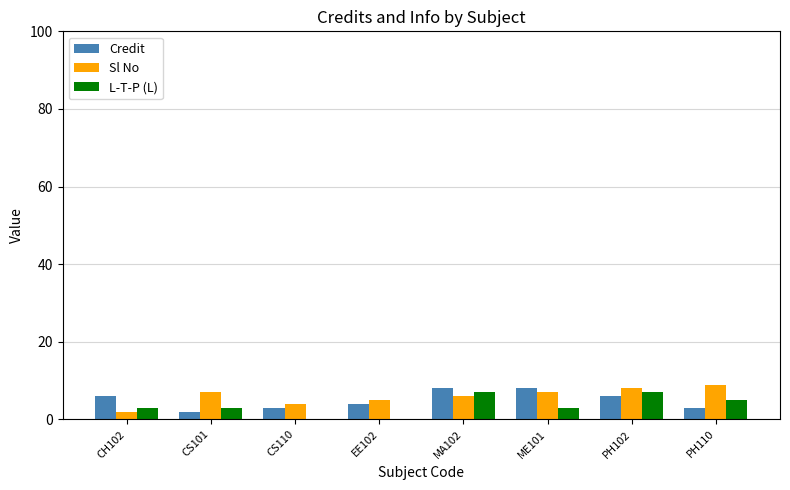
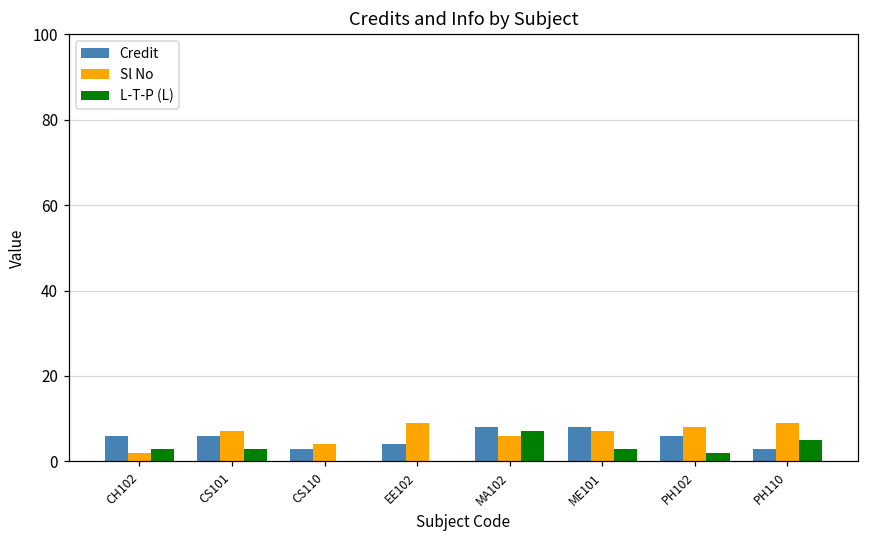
Credit, CS101: 2 -> 6
Sl No, EE102: 5 -> 9
L-T-P (L), PH102: 7 -> 2
